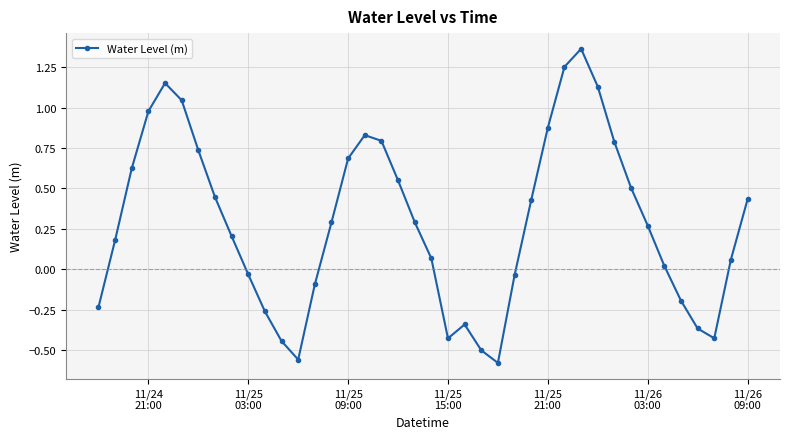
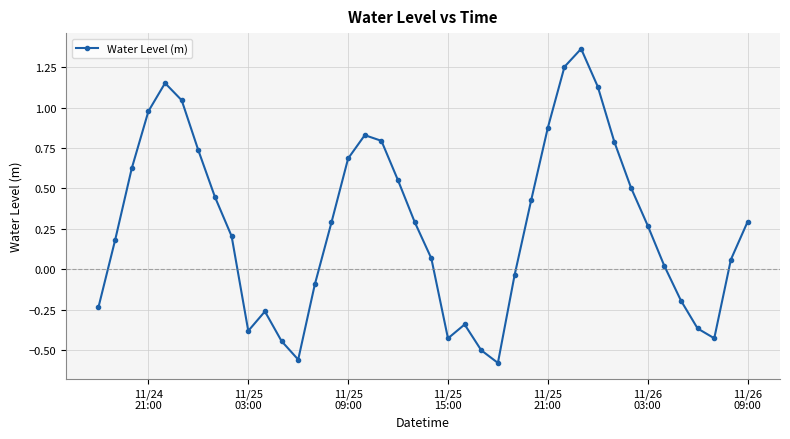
11/25 03:00: -0.03 -> -0.38
11/26 09:00: 0.43 -> 0.29
